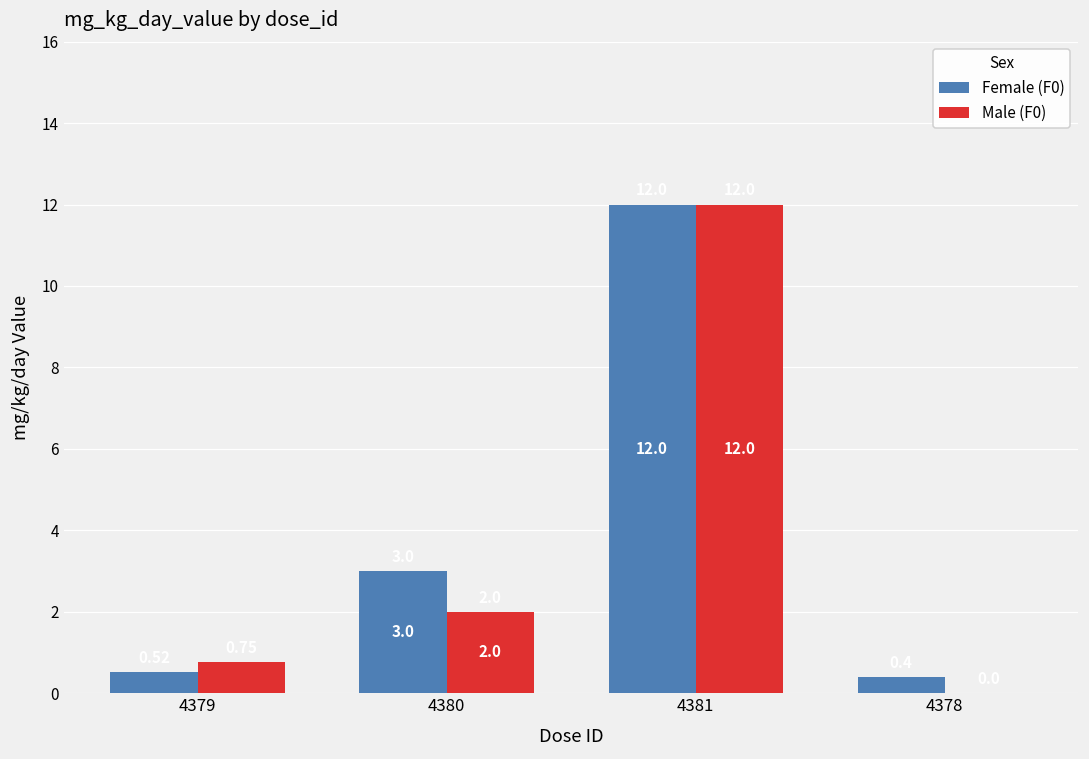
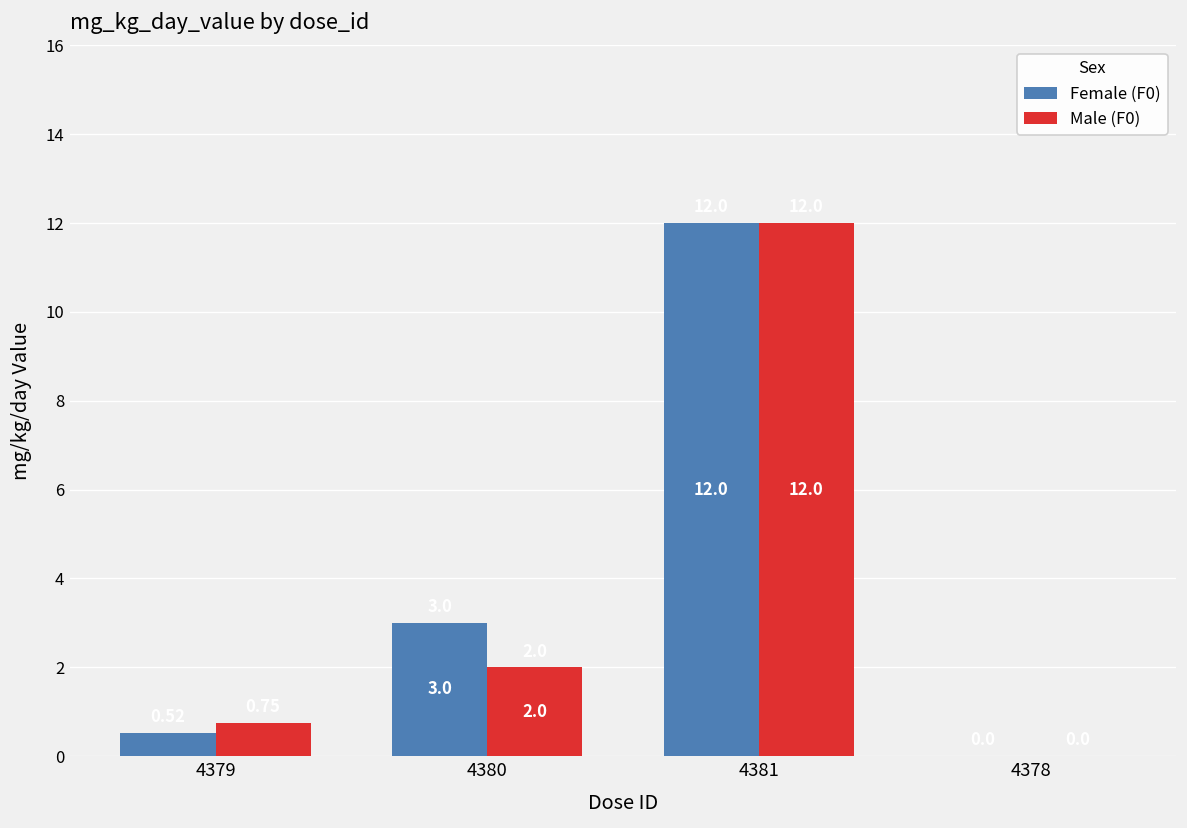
Female (F0), 4378: 0.4 -> 0.0
